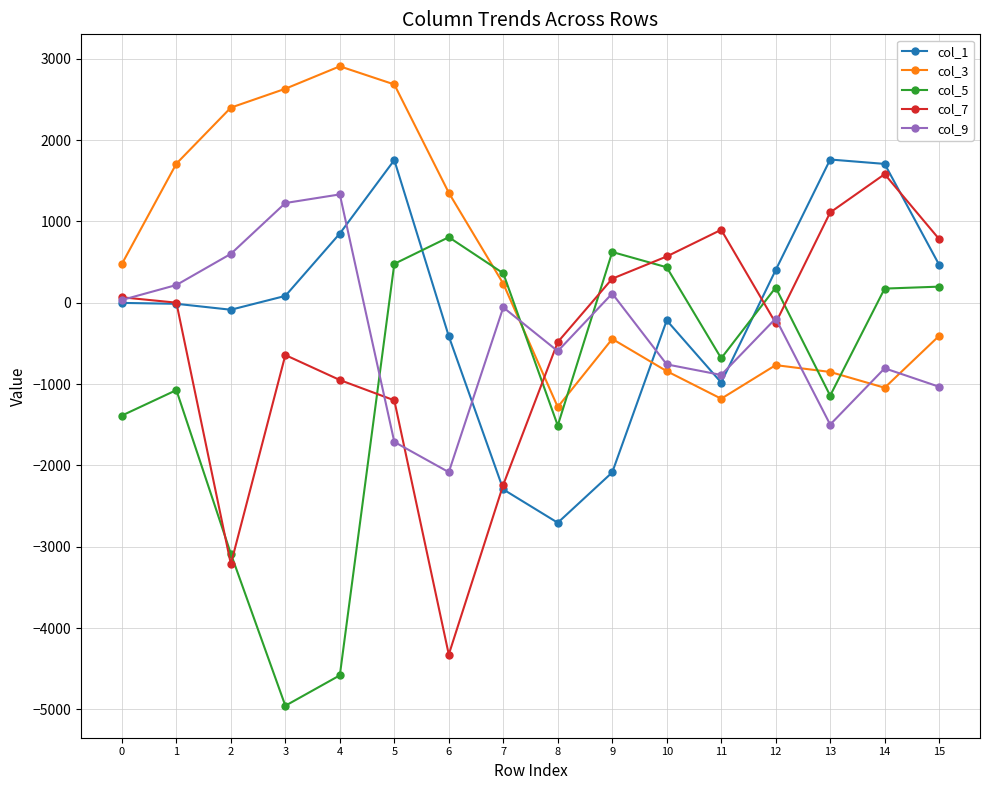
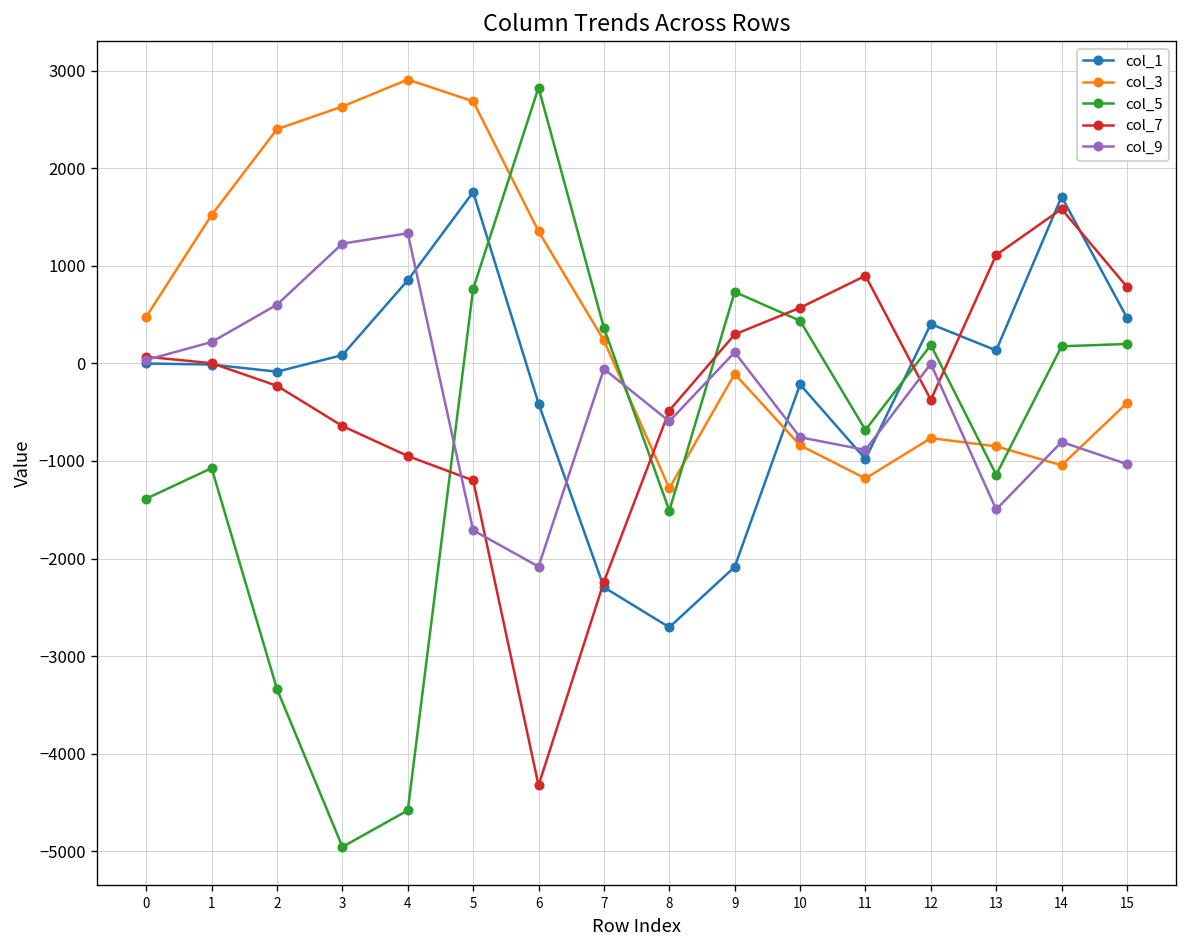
col_3, 1: 1700 -> 1500
col_5, 2: -3100 -> -3300
col_7, 2: -3200 -> -200
col_5, 5: 500 -> 800
col_5, 6: 800 -> 2800
col_3, 9: -400 -> -100
col_5, 9: 600 -> 700
col_7, 12: -200 -> -400
col_9, 12: -200 -> 0
col_1, 13: 1800 -> 100
